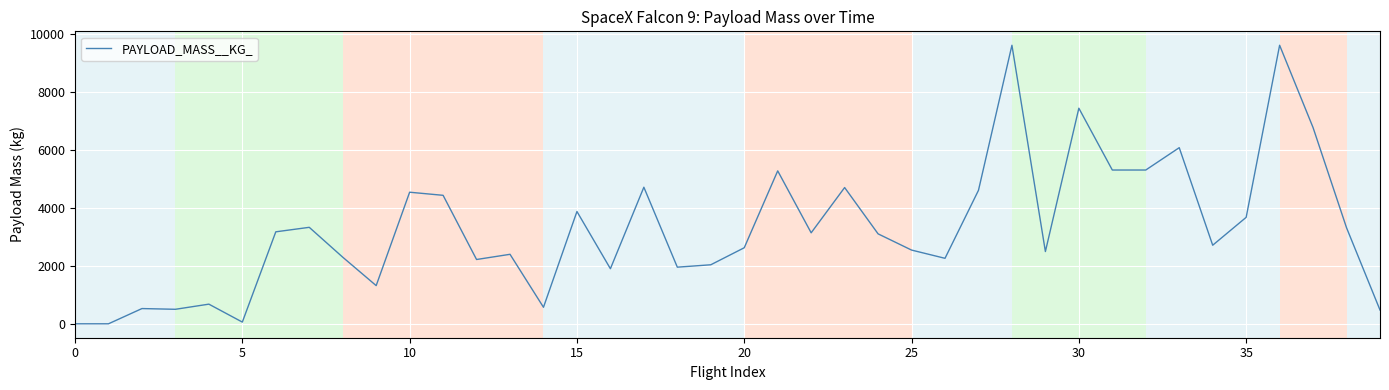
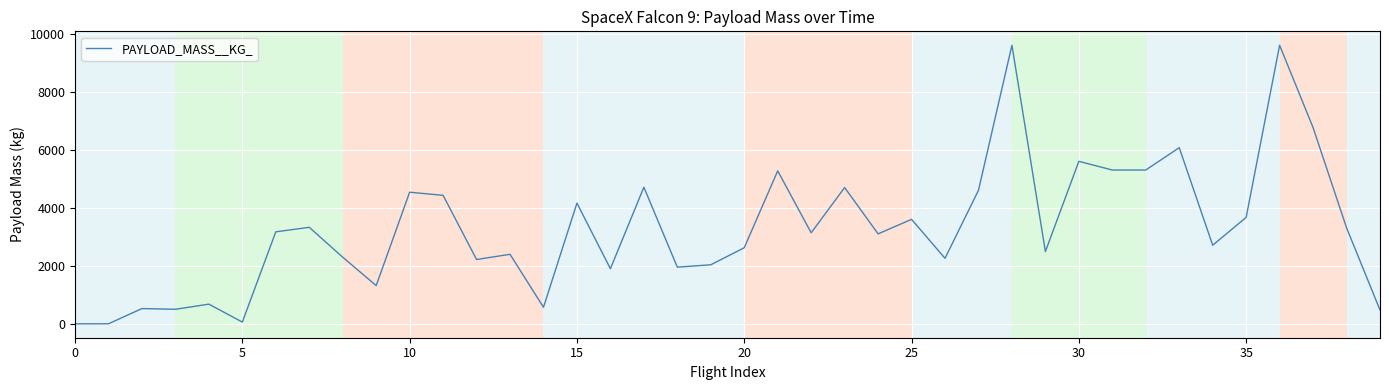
15: 3900 -> 4200
25: 2500 -> 3600
30: 7400 -> 5600
